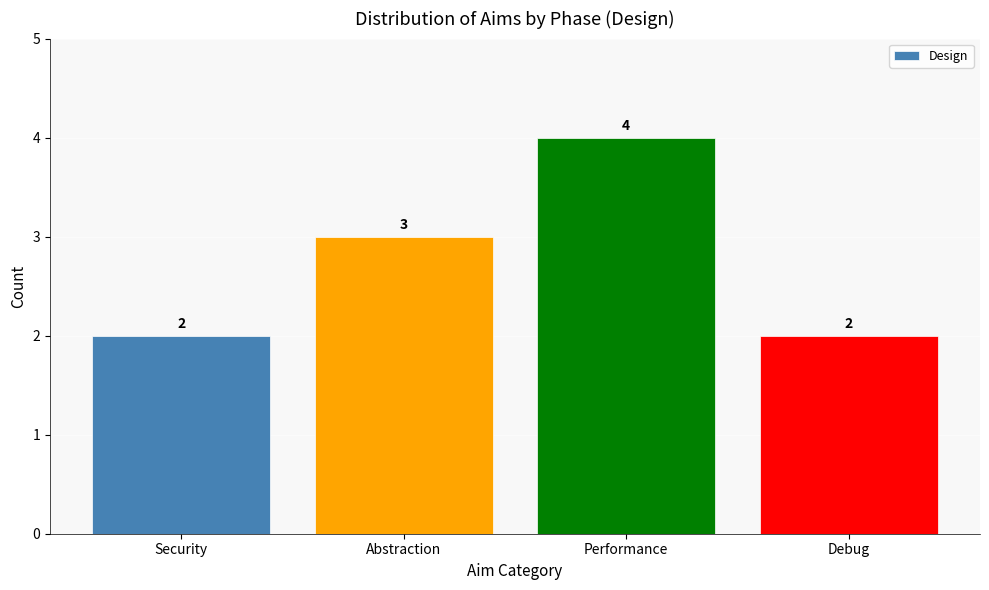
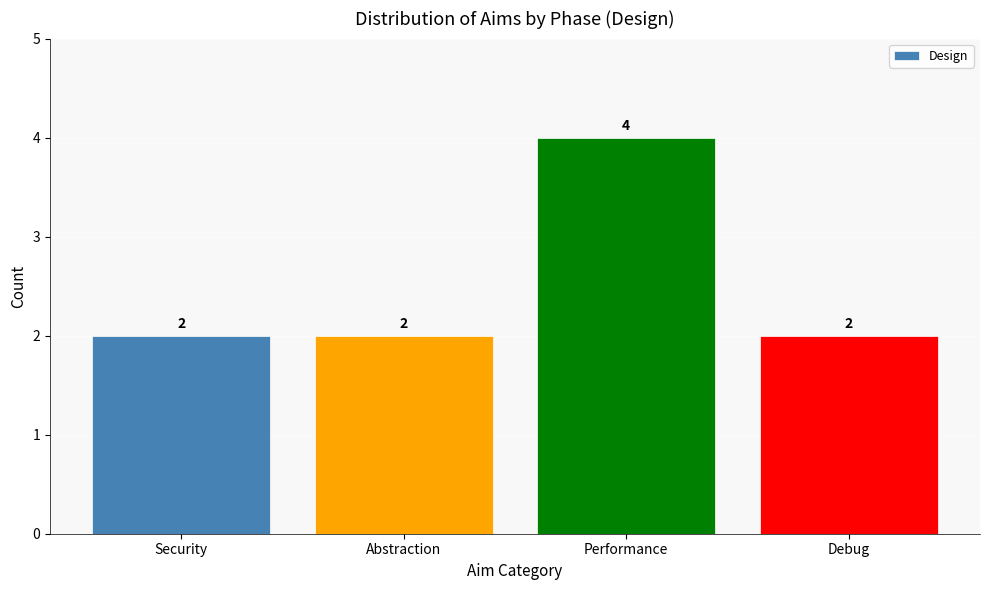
Abstraction: 3 -> 2
